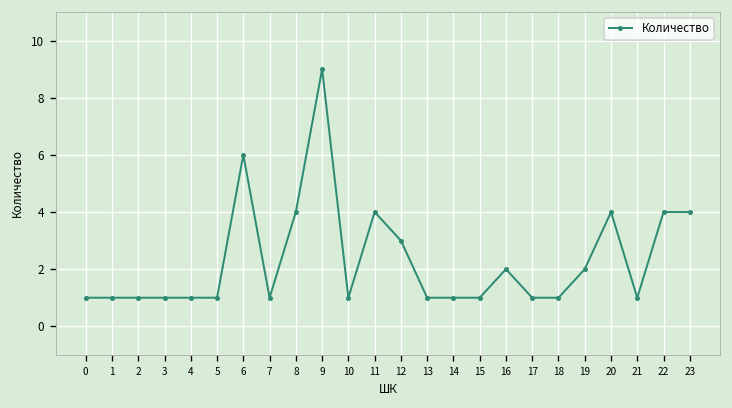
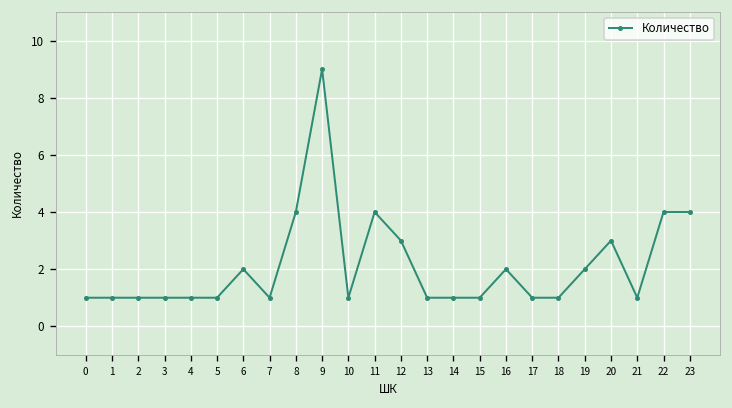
6: 6 -> 2
20: 4 -> 3
